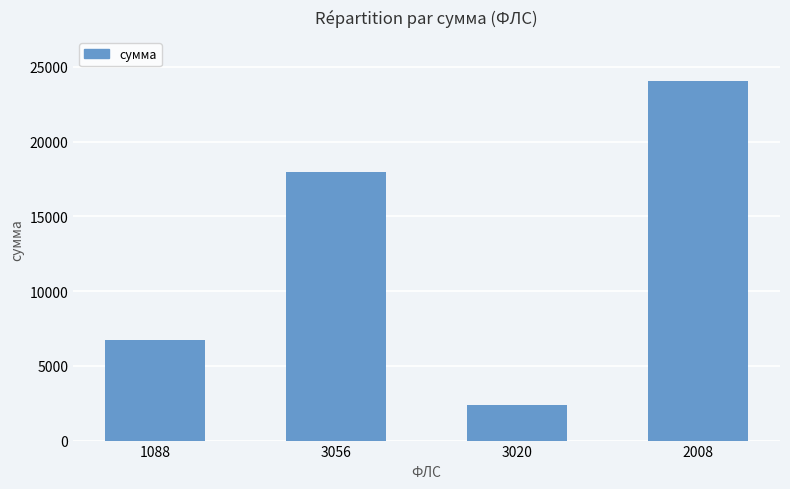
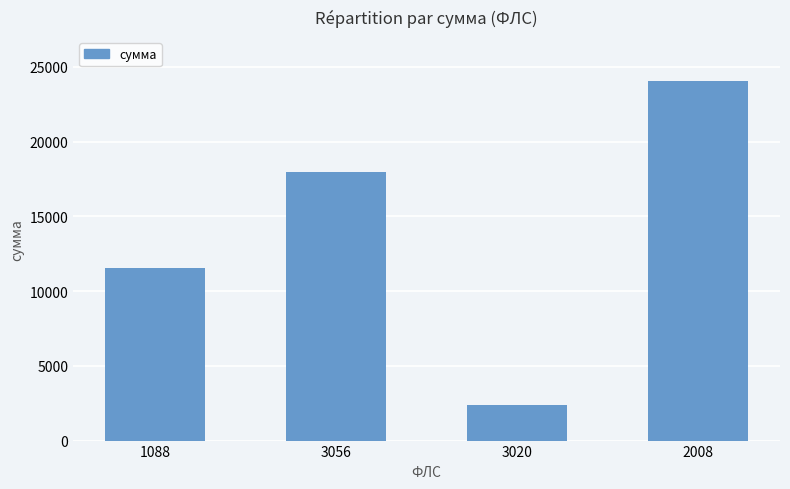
1088: 6800 -> 11600
